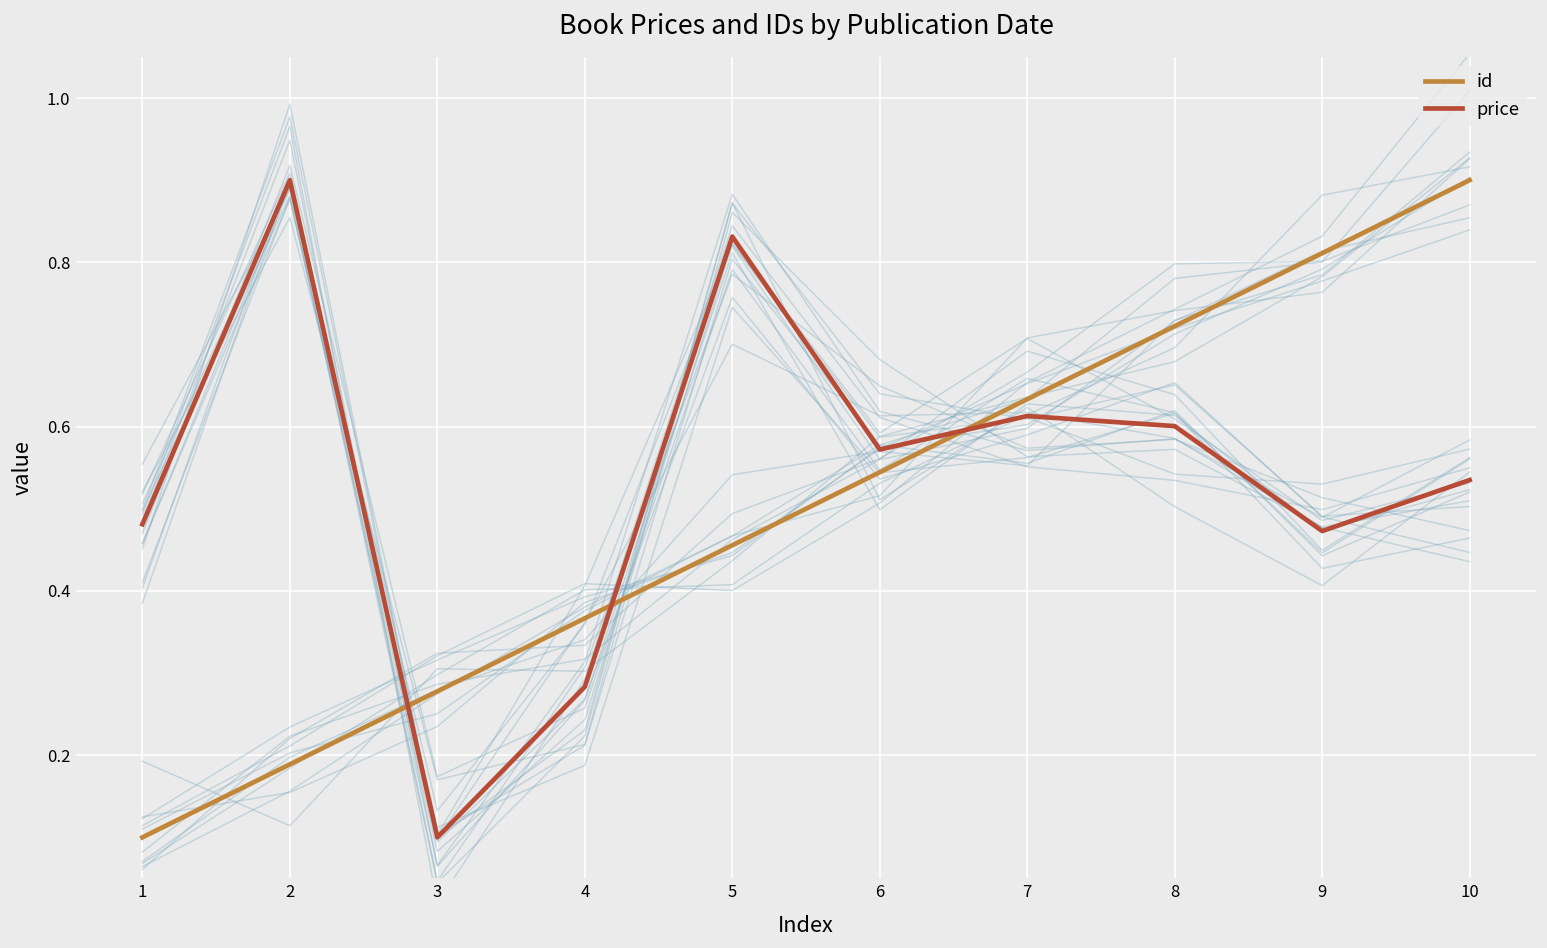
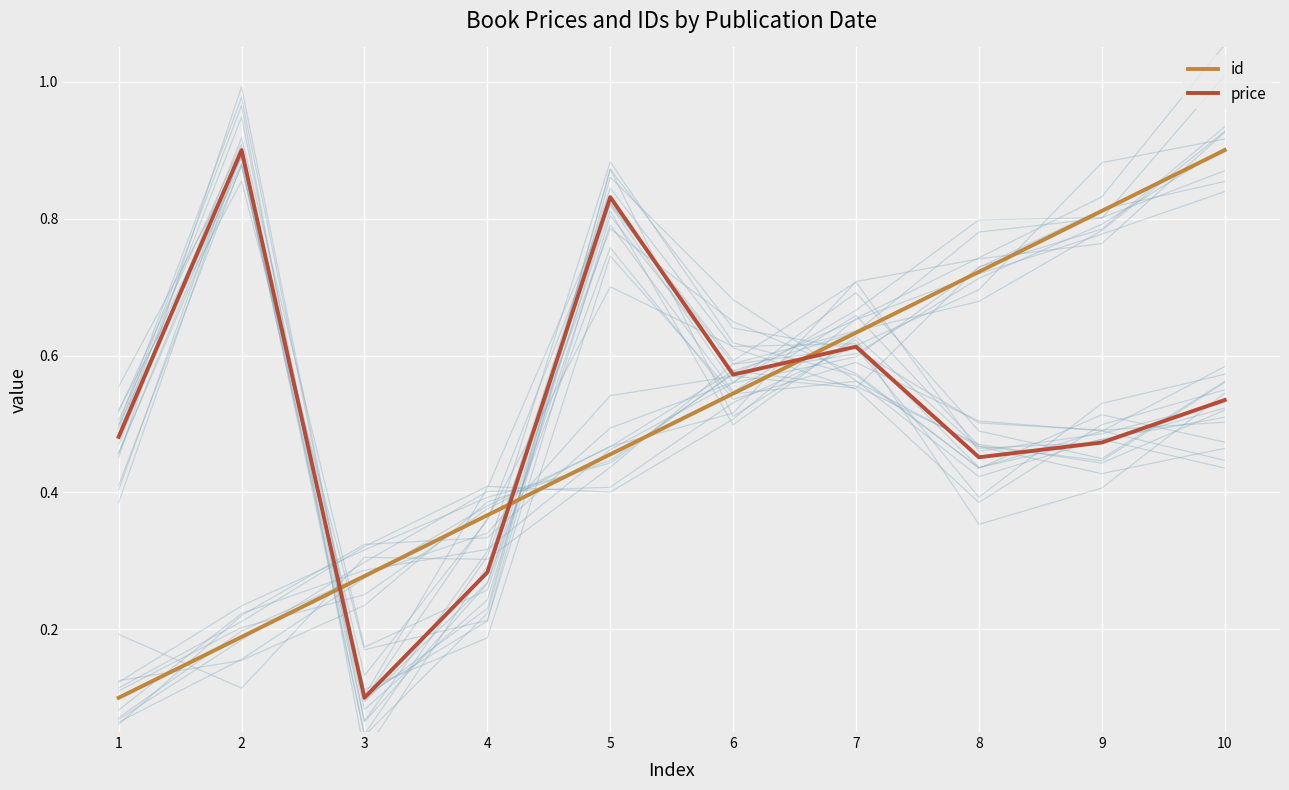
price, 8: 0.60 -> 0.45
